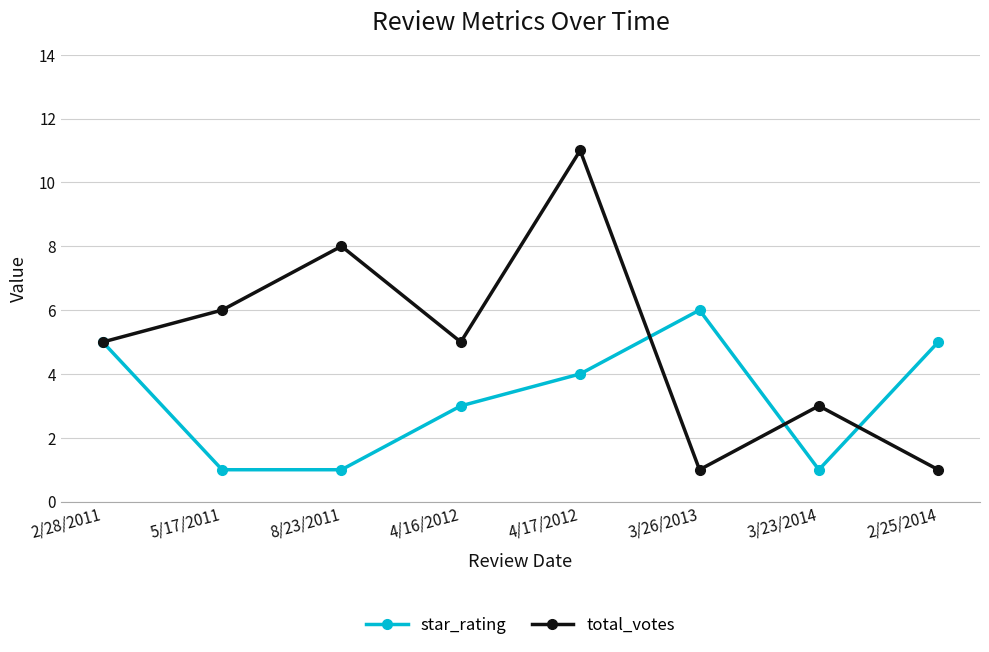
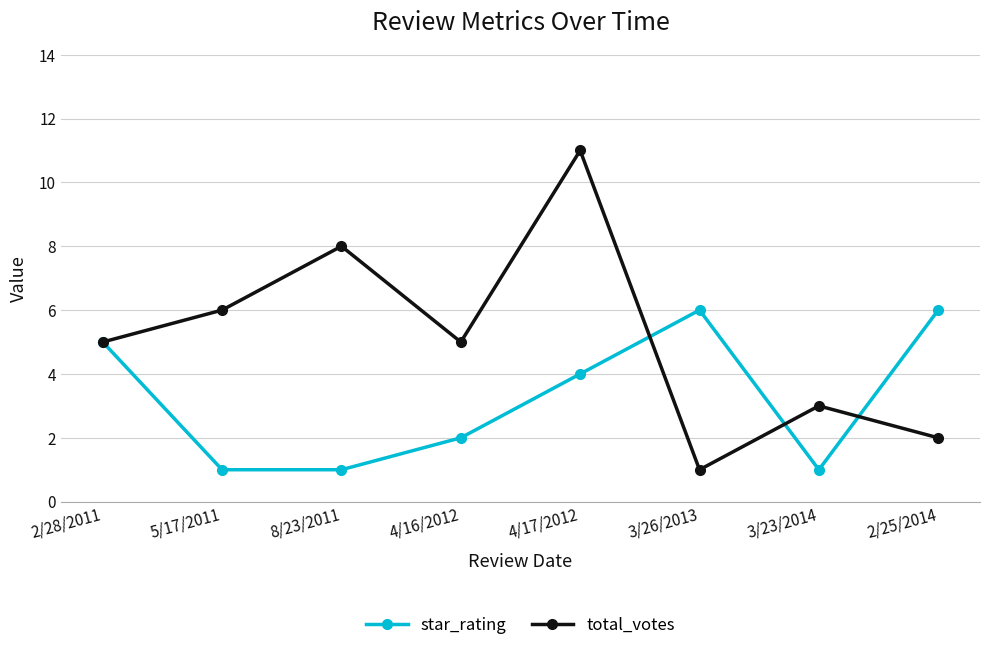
star_rating, 4/16/2012: 3 -> 2
star_rating, 2/25/2014: 5 -> 6
total_votes, 2/25/2014: 1 -> 2
